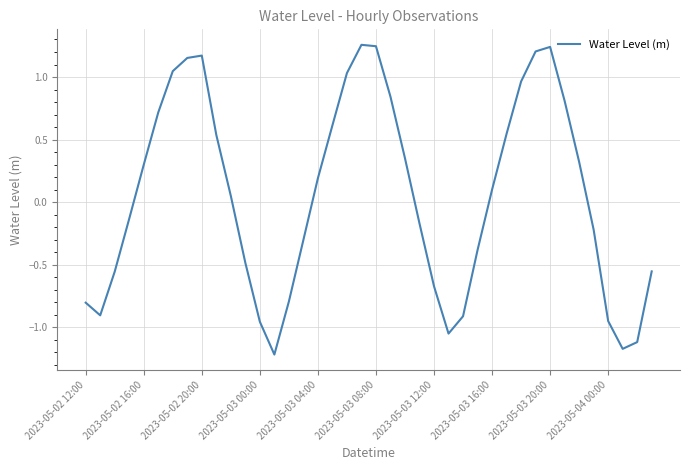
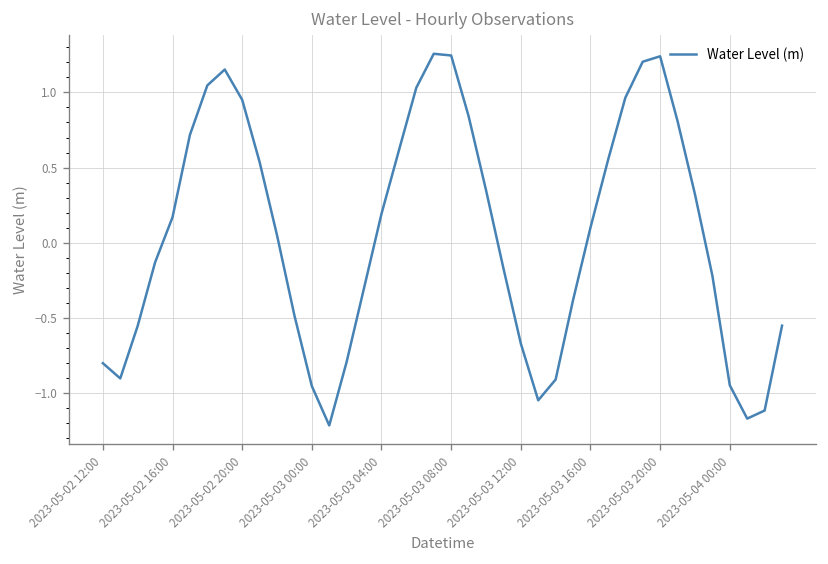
2023-05-02 16:00: 0.30 -> 0.17
2023-05-02 20:00: 1.17 -> 0.95
